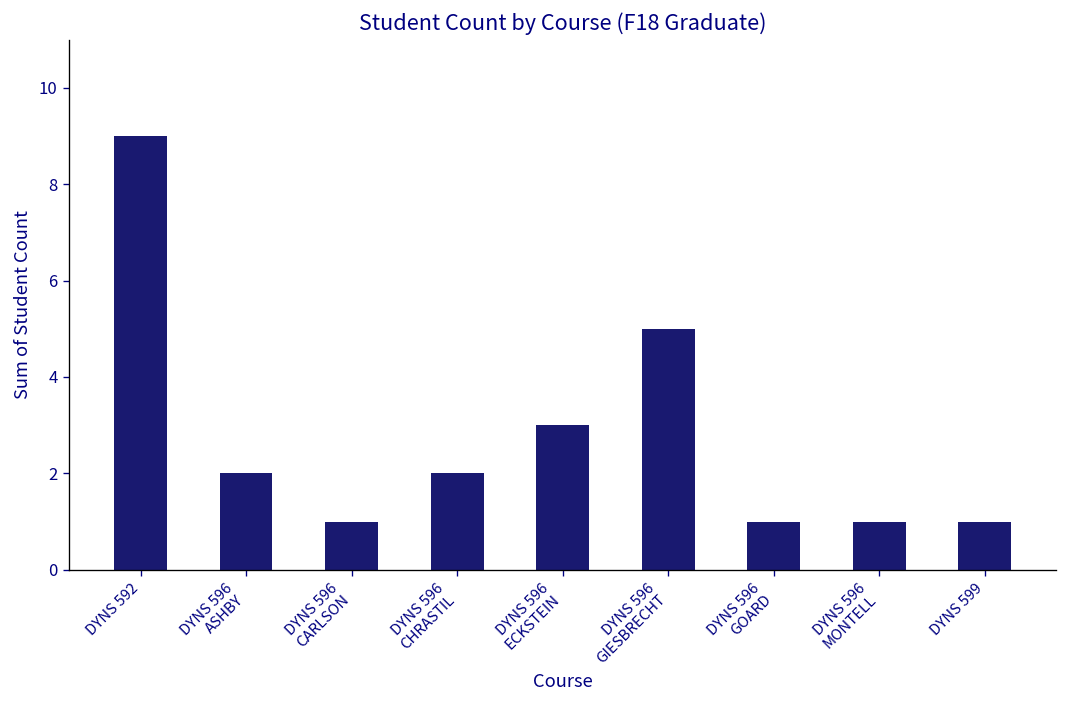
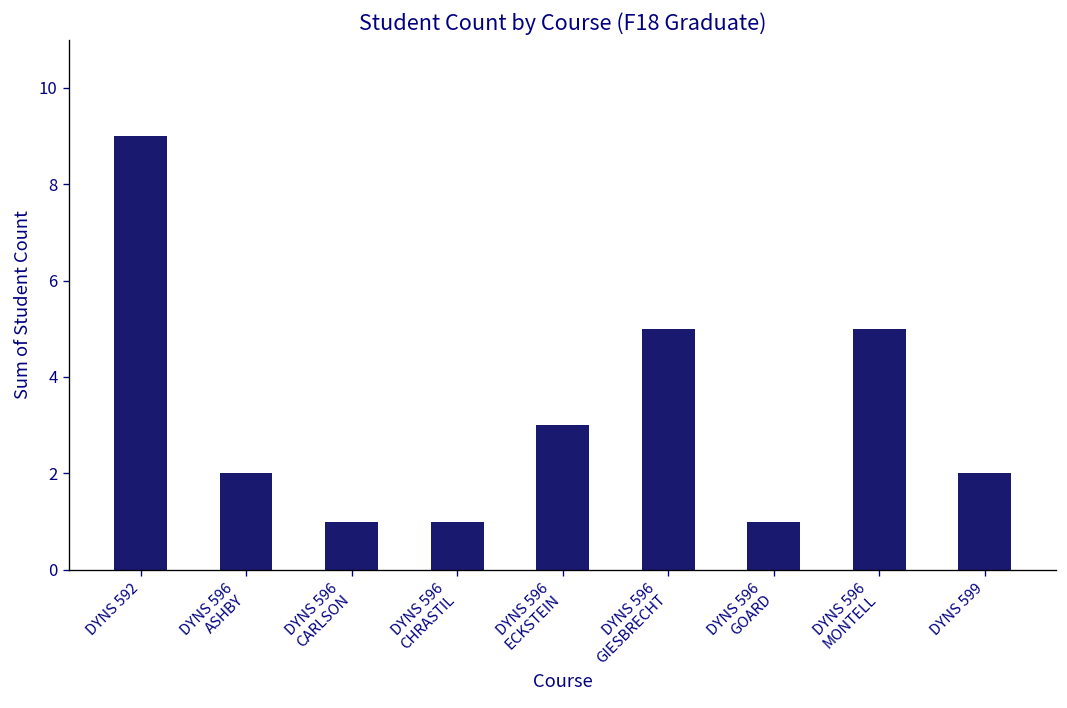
DYNS 596 CHRASTIL: 2 -> 1
DYNS 596 MONTELL: 1 -> 5
DYNS 599: 1 -> 2
